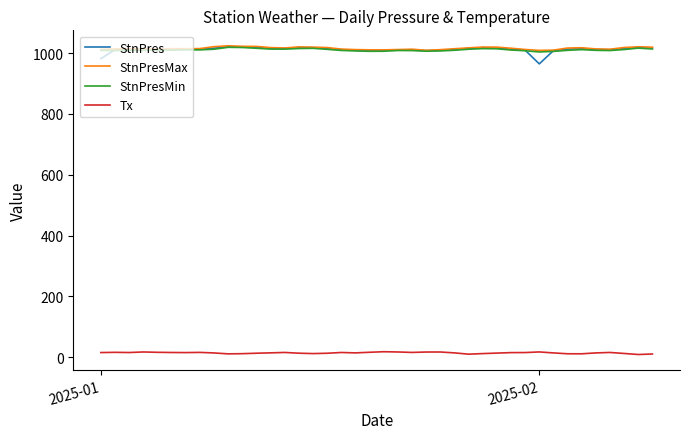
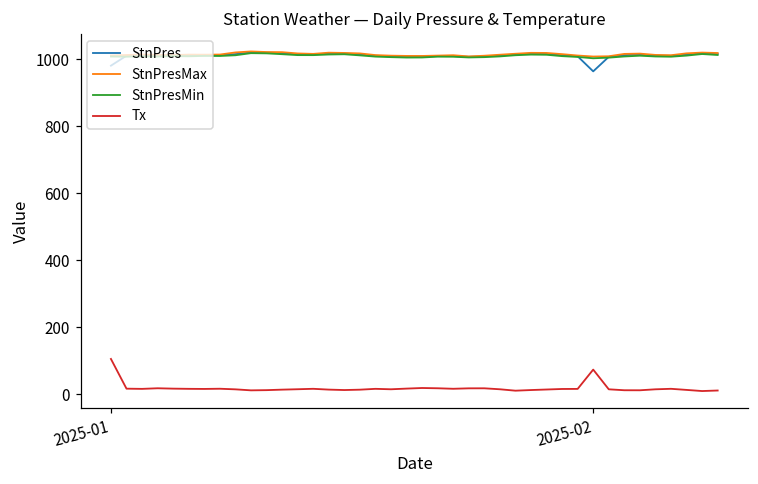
Tx, 2025-01: 20 -> 110
Tx, 2025-02: 20 -> 70
